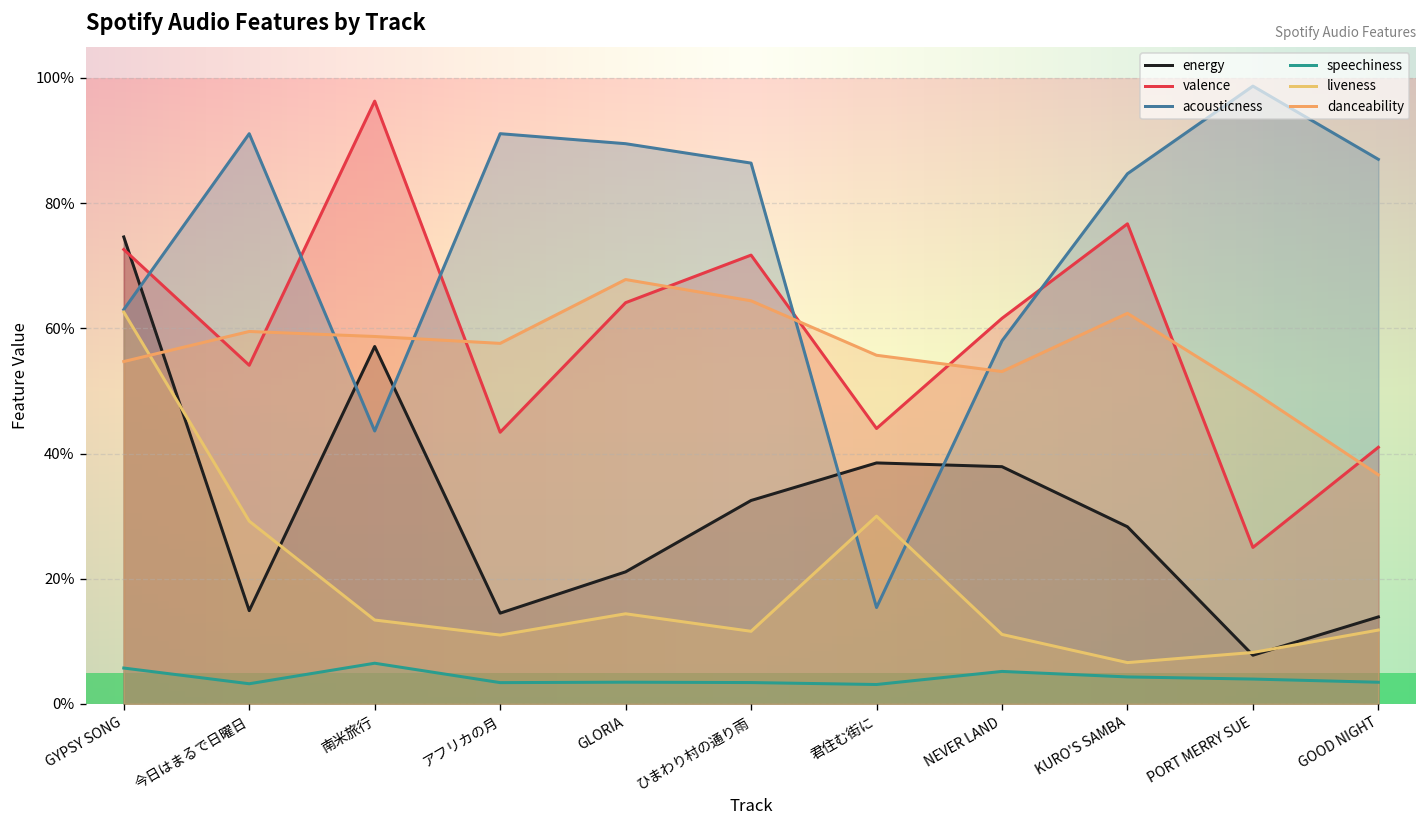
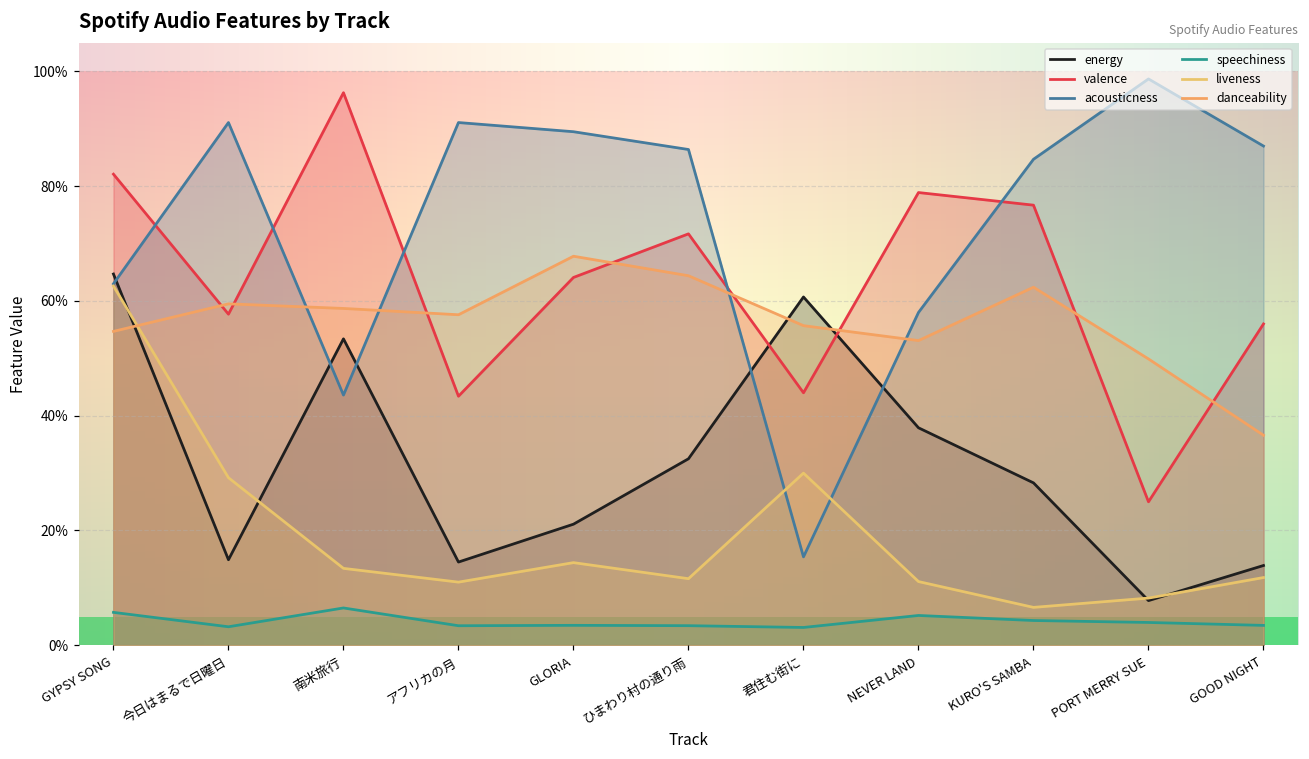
energy, GYPSY SONG: 75% -> 65%
valence, GYPSY SONG: 73% -> 82%
valence, 今日はまるで日曜日: 54% -> 58%
energy, 南米旅行: 57% -> 53%
energy, 君住む街に: 39% -> 61%
valence, NEVER LAND: 62% -> 79%
valence, GOOD NIGHT: 41% -> 56%
